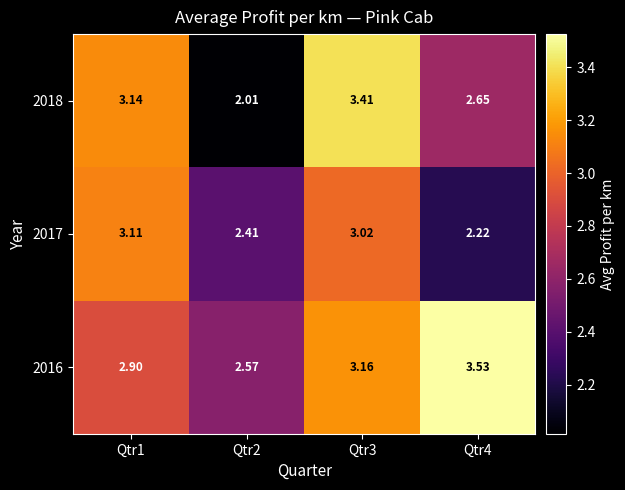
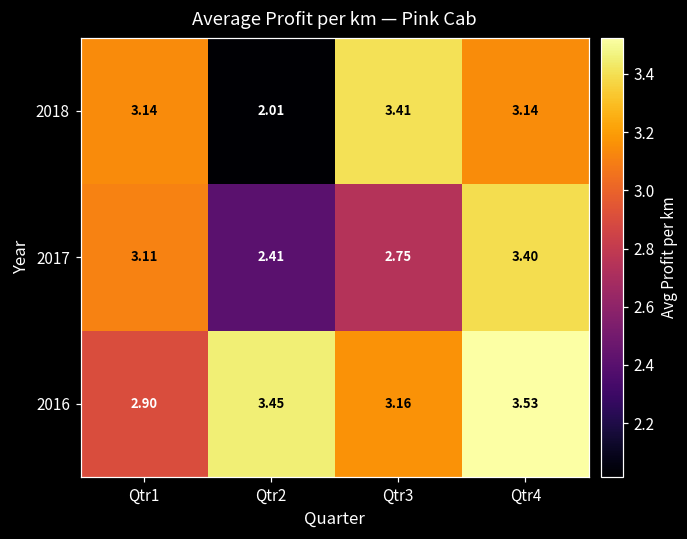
2018, Qtr4: 2.65 -> 3.14
2017, Qtr3: 3.02 -> 2.75
2017, Qtr4: 2.22 -> 3.40
2016, Qtr2: 2.57 -> 3.45
